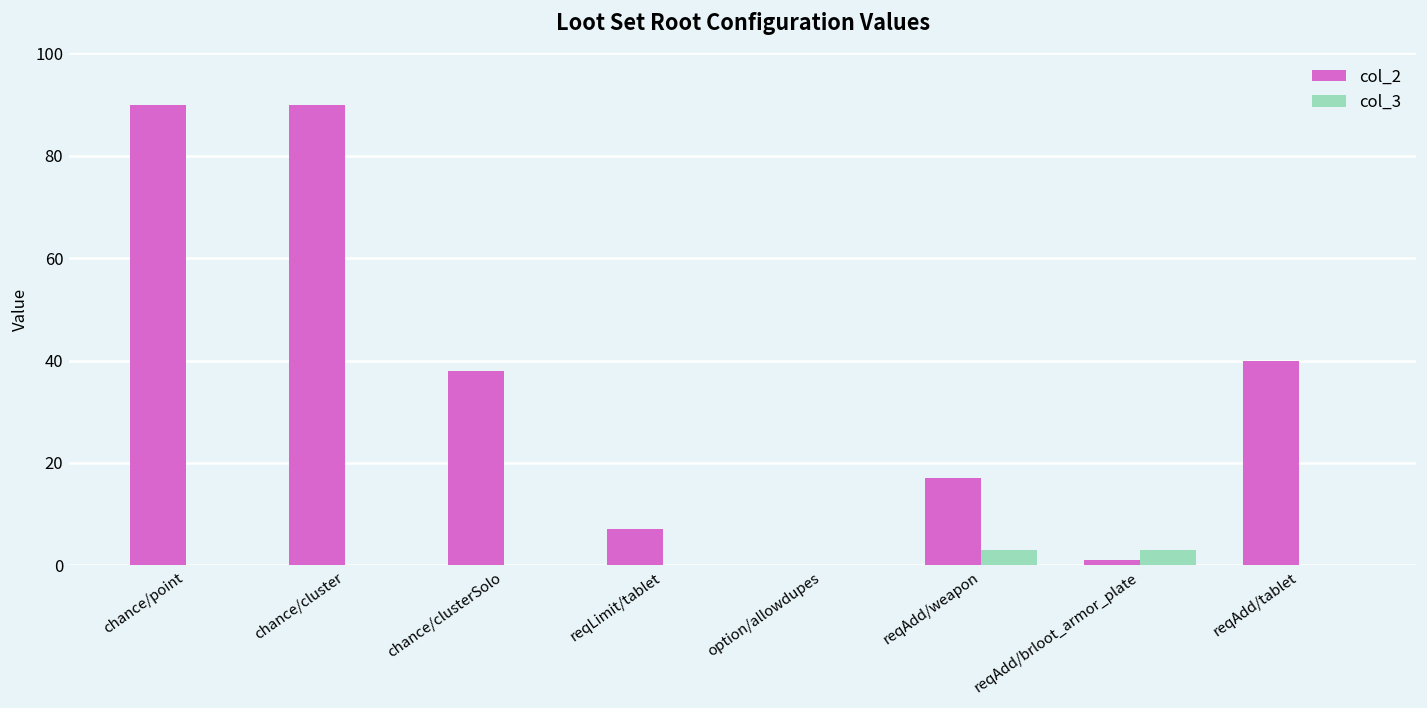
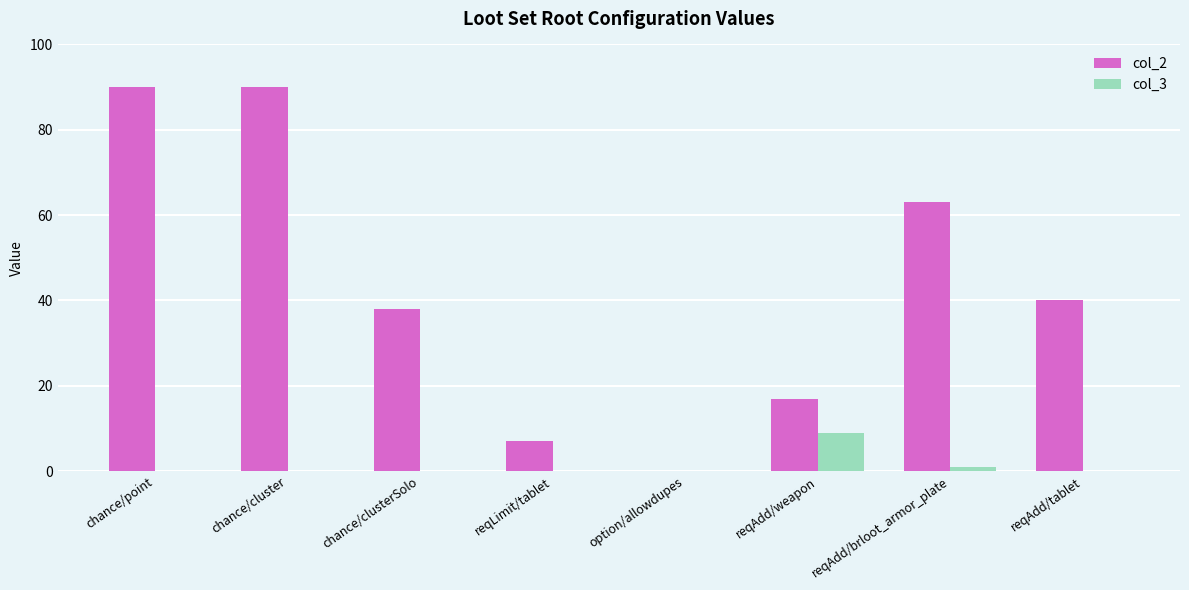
col_3, reqAdd/weapon: 3 -> 9
col_2, reqAdd/brloot_armor_plate: 1 -> 63
col_3, reqAdd/brloot_armor_plate: 3 -> 1
